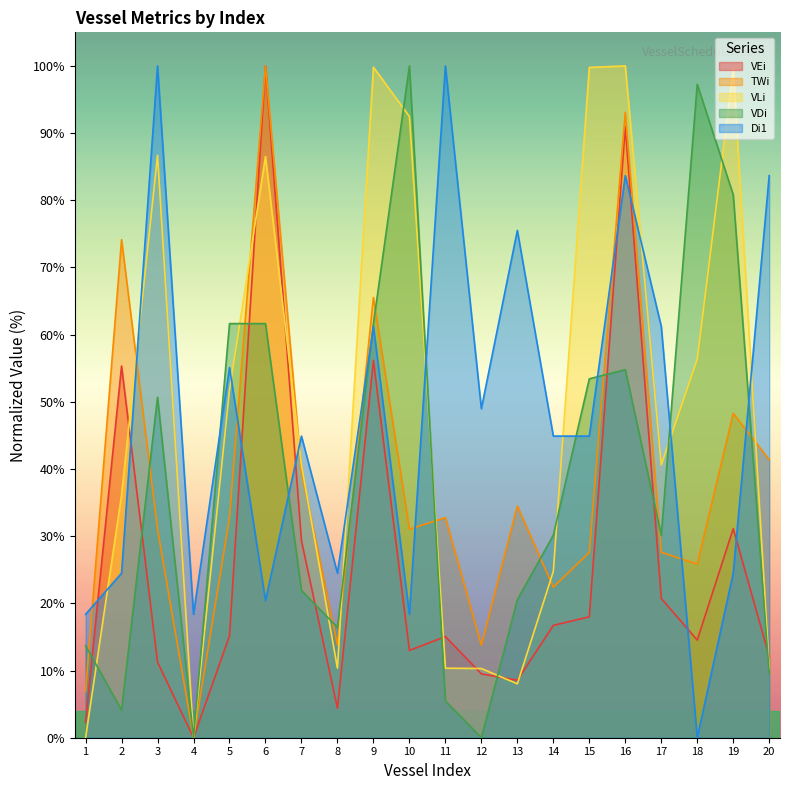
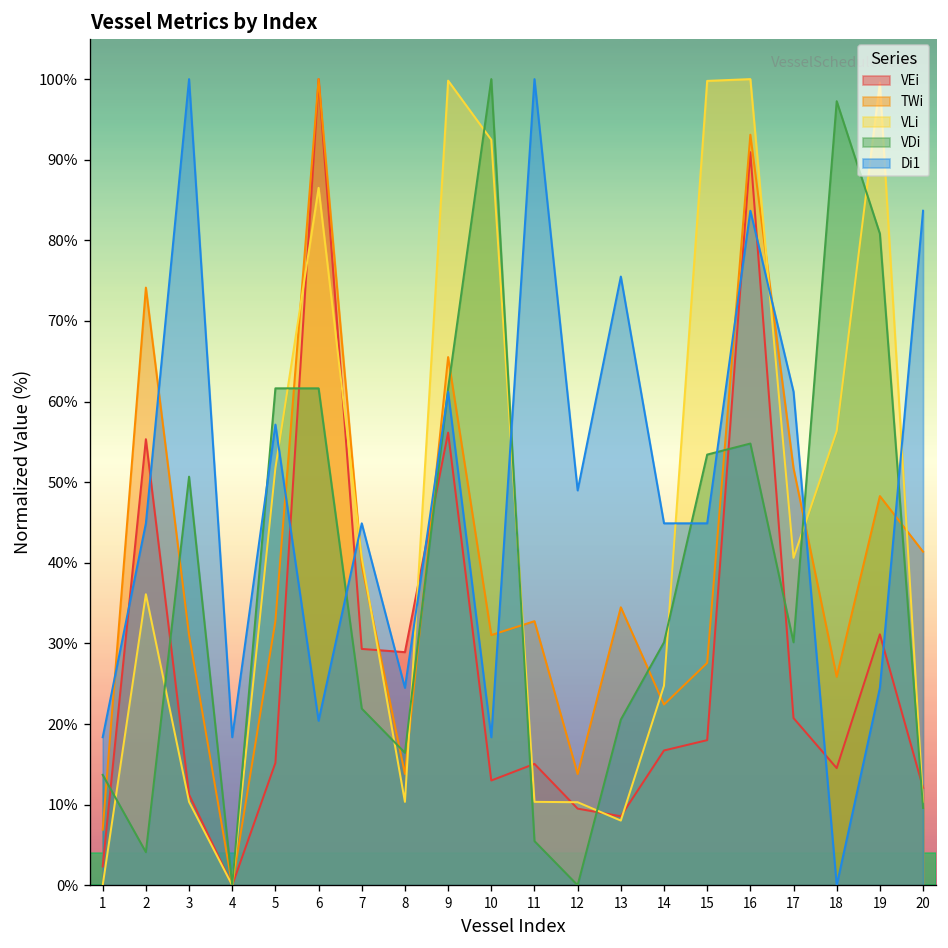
Di1, 2: 24% -> 45%
VLi, 3: 87% -> 10%
Di1, 5: 55% -> 57%
VEi, 8: 4% -> 29%
TWi, 17: 28% -> 52%
